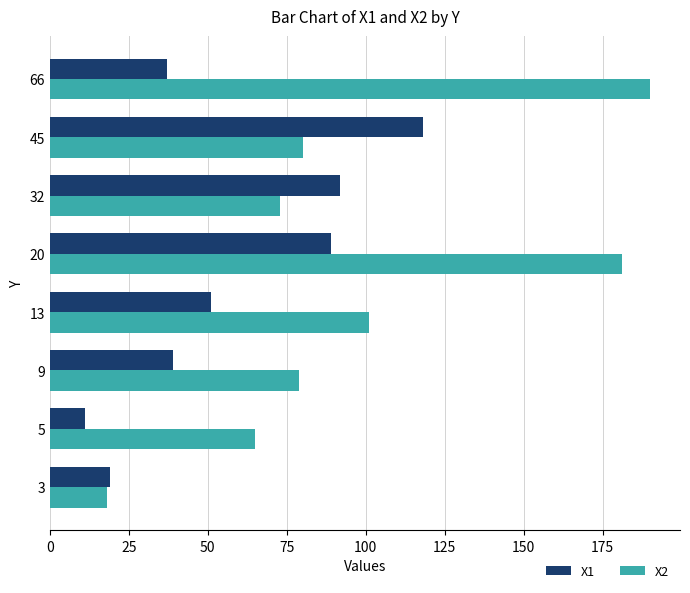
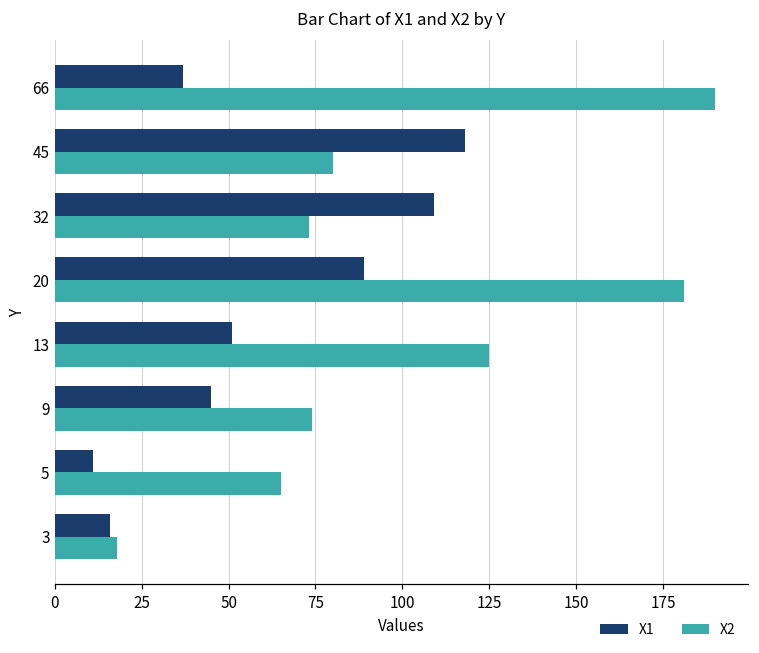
X1, 32: 92 -> 109
X2, 13: 101 -> 125
X1, 9: 39 -> 45
X2, 9: 79 -> 74
X1, 3: 19 -> 16
